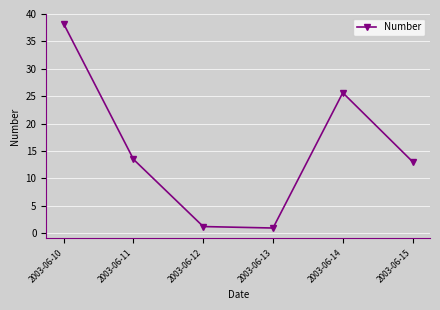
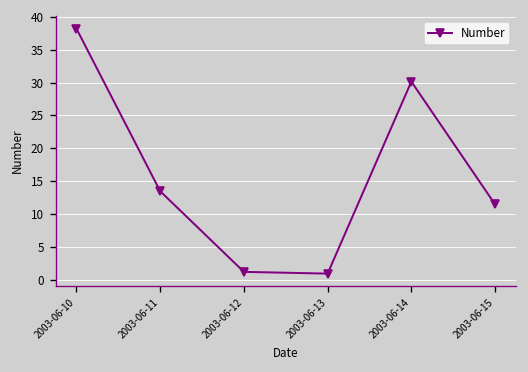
2003-06-14: 26 -> 30
2003-06-15: 13 -> 11
